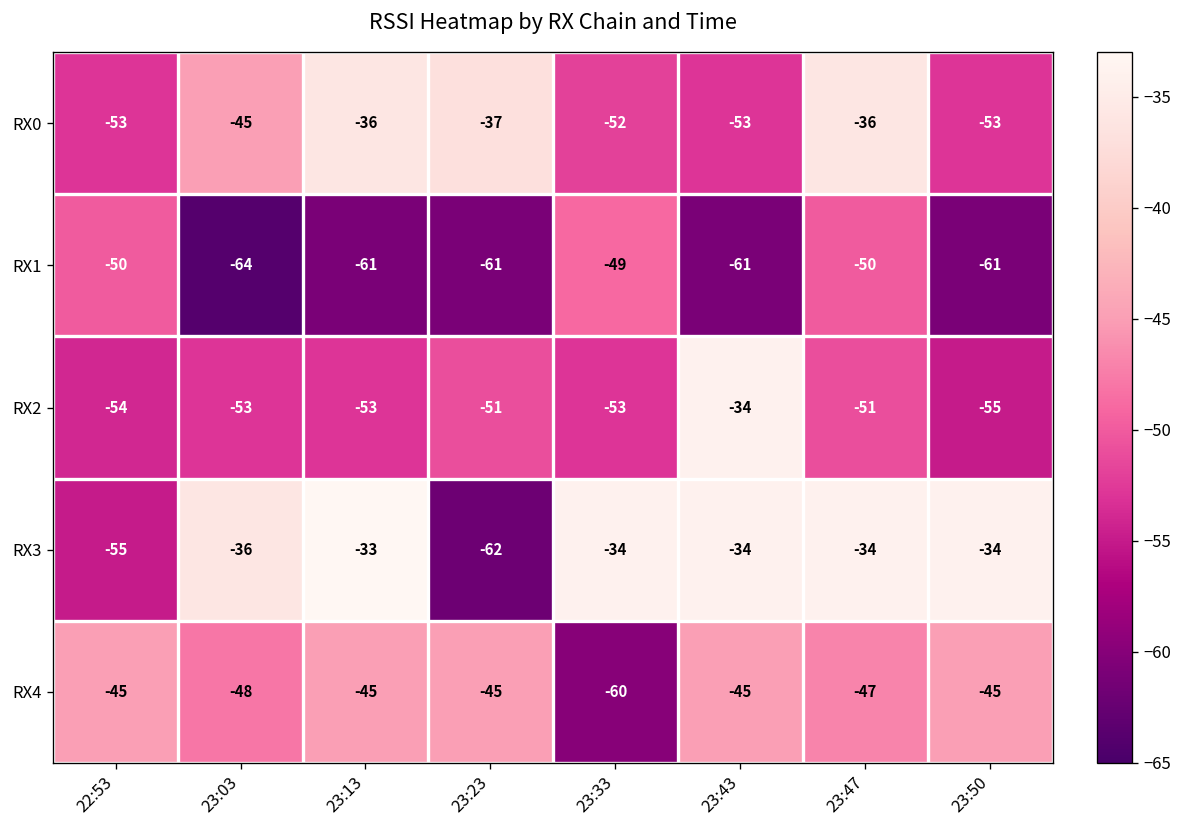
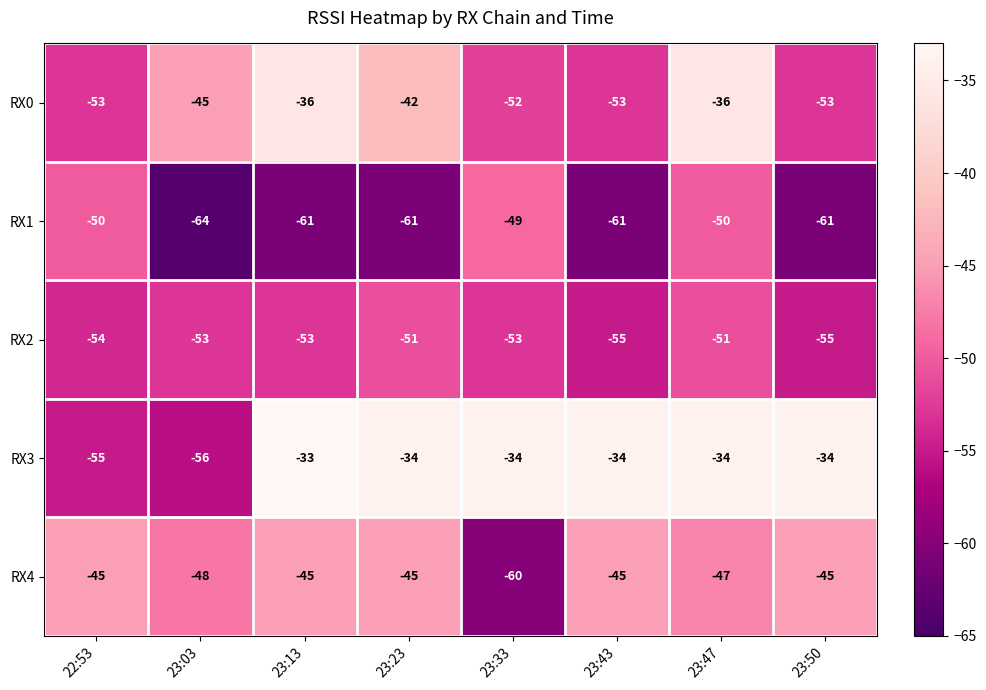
RX0, 23:23: -37 -> -42
RX2, 23:43: -34 -> -55
RX3, 23:03: -36 -> -56
RX3, 23:23: -62 -> -34
